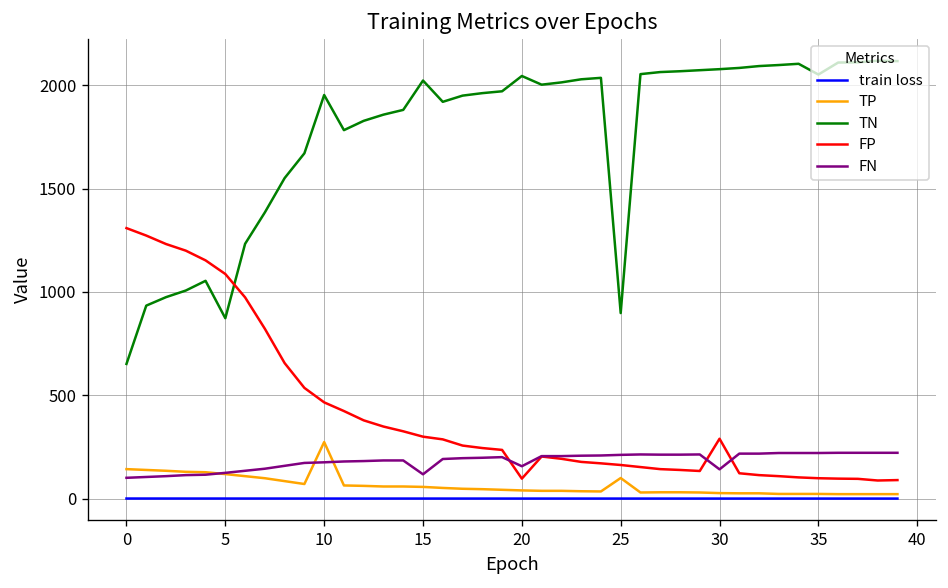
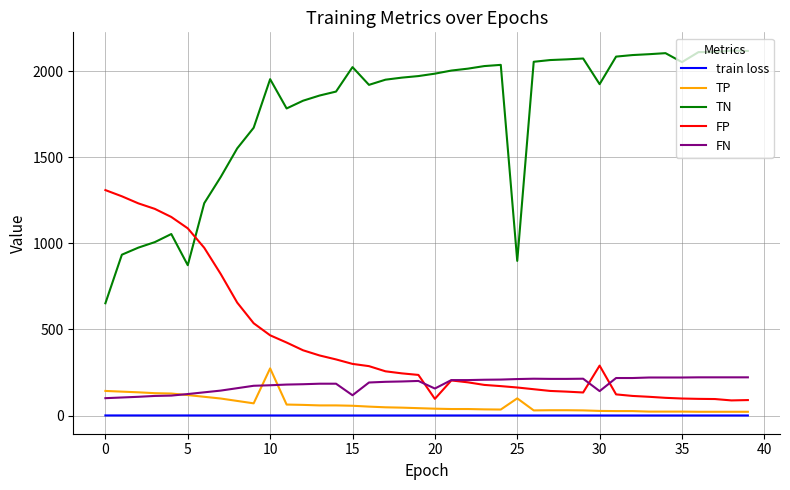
TN, 20: 2050 -> 1990
TN, 30: 2080 -> 1920
